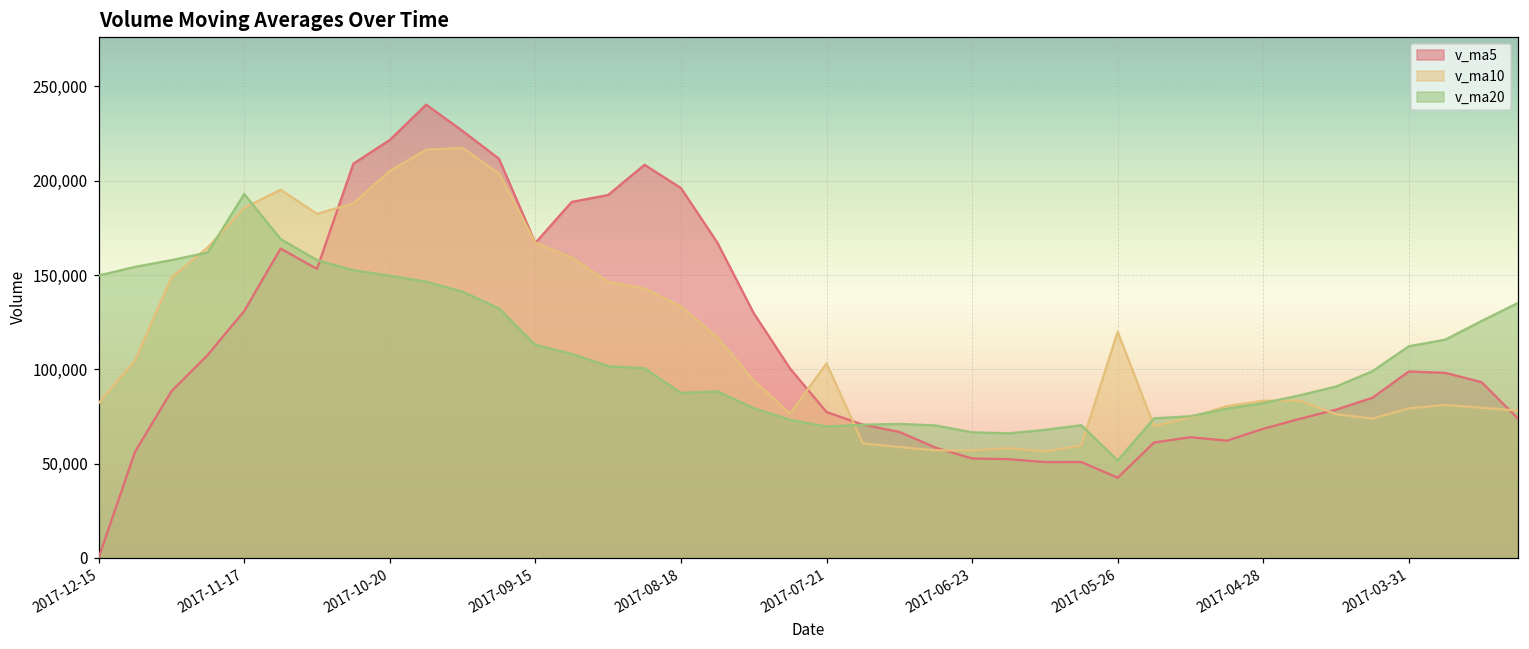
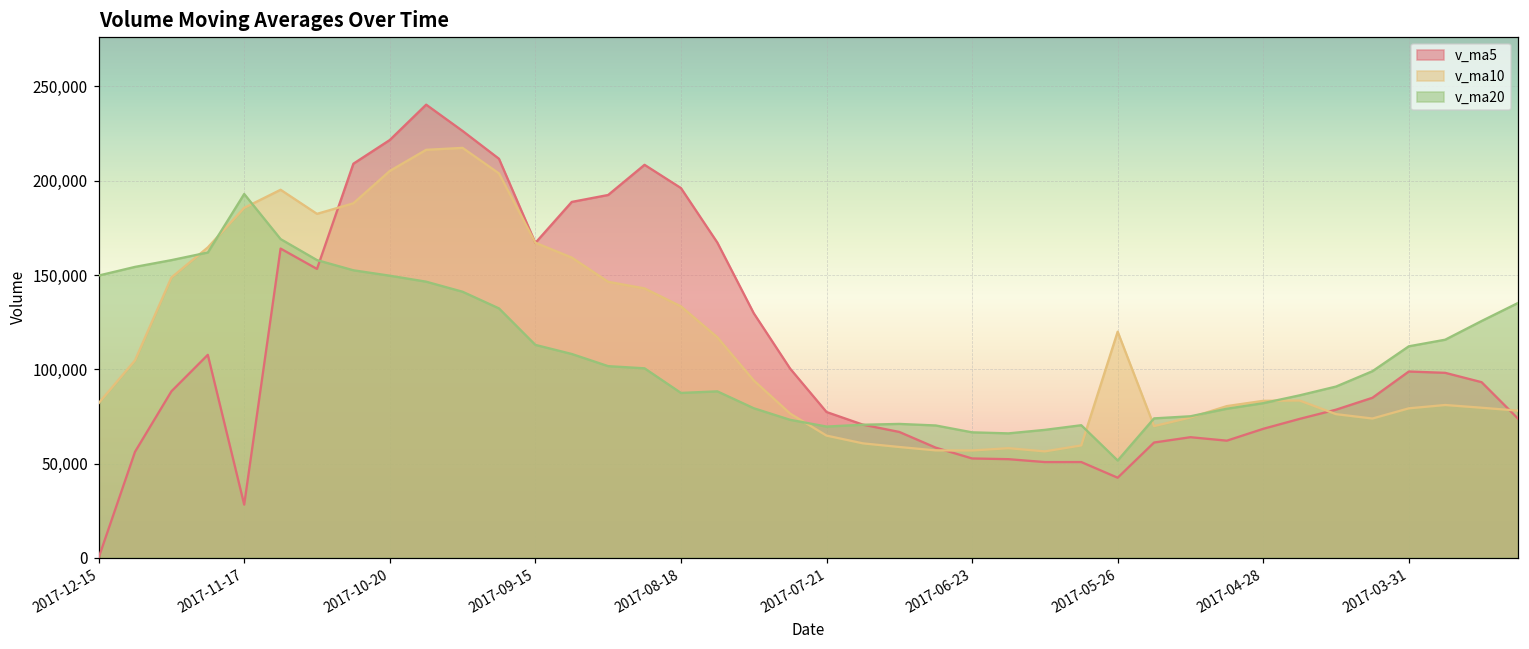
v_ma5, 2017-11-17: 131,000 -> 28,000
v_ma10, 2017-07-21: 103,000 -> 65,000
